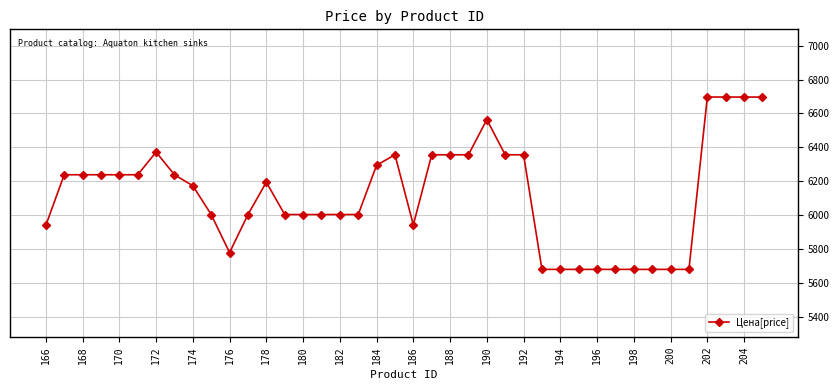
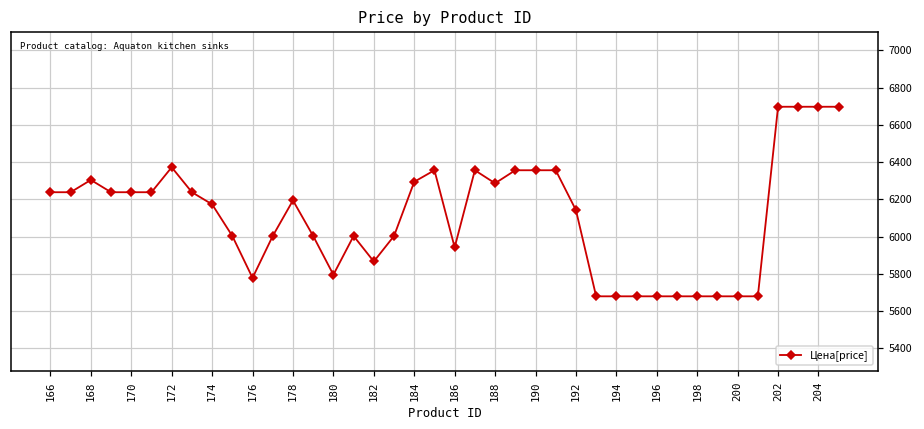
166: 5940 -> 6240
168: 6240 -> 6300
180: 6000 -> 5800
182: 6000 -> 5870
188: 6360 -> 6290
190: 6560 -> 6360
192: 6360 -> 6140
